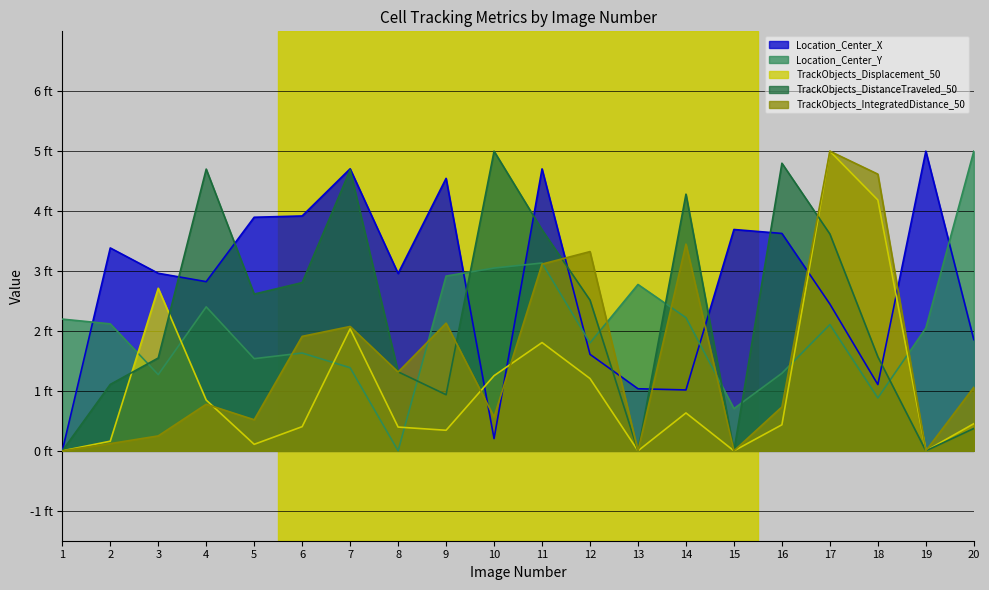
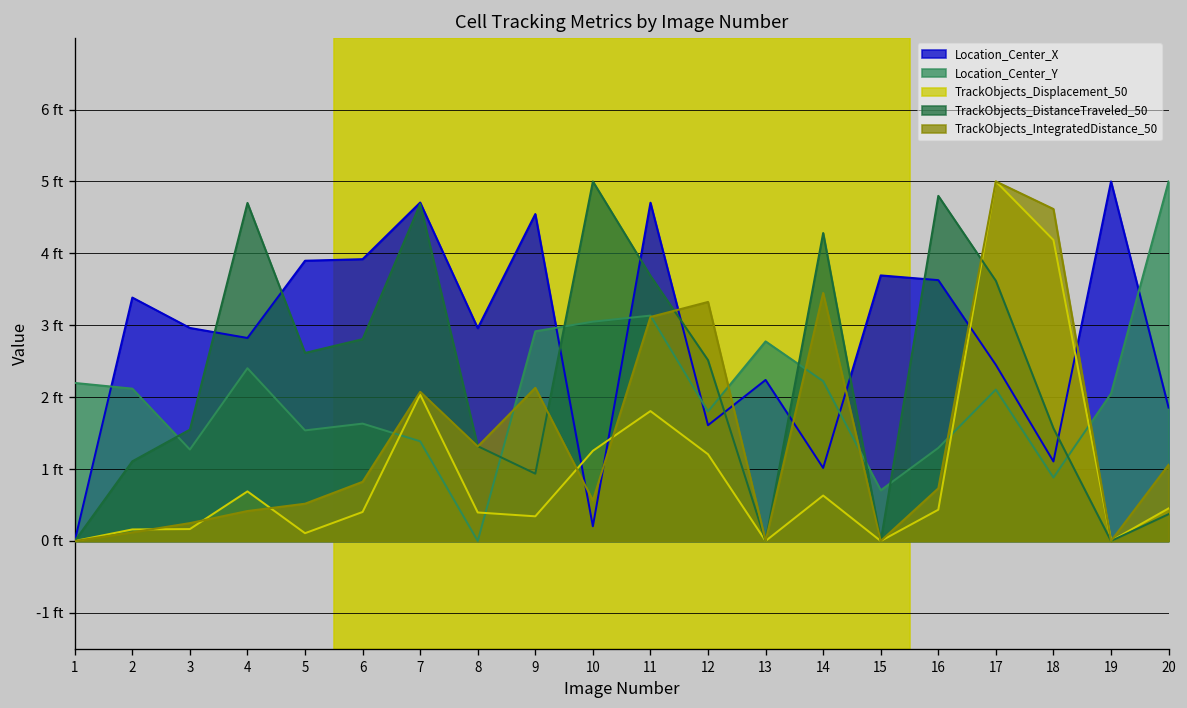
TrackObjects_Displacement_50, 3: 2.7 ft -> 0.2 ft
TrackObjects_Displacement_50, 4: 0.8 ft -> 0.7 ft
TrackObjects_IntegratedDistance_50, 4: 0.8 ft -> 0.4 ft
TrackObjects_IntegratedDistance_50, 6: 1.9 ft -> 0.8 ft
Location_Center_X, 13: 1.0 ft -> 2.2 ft
